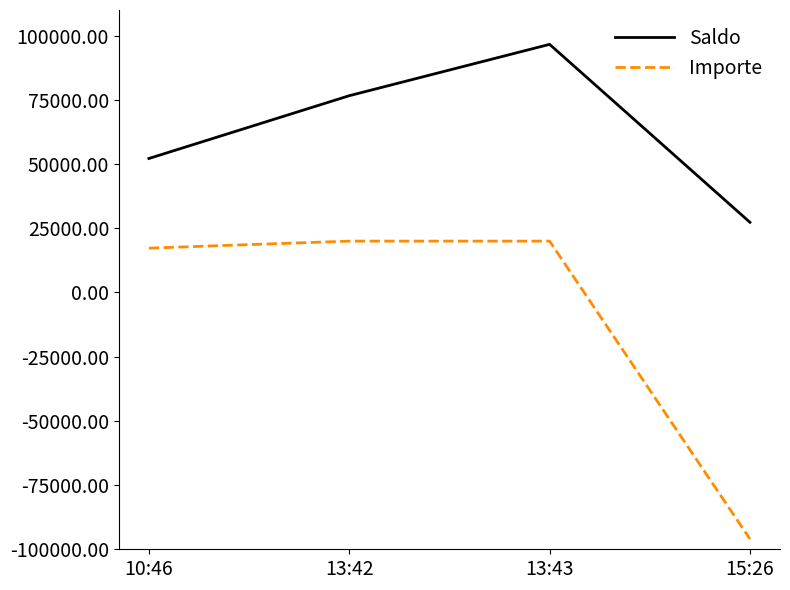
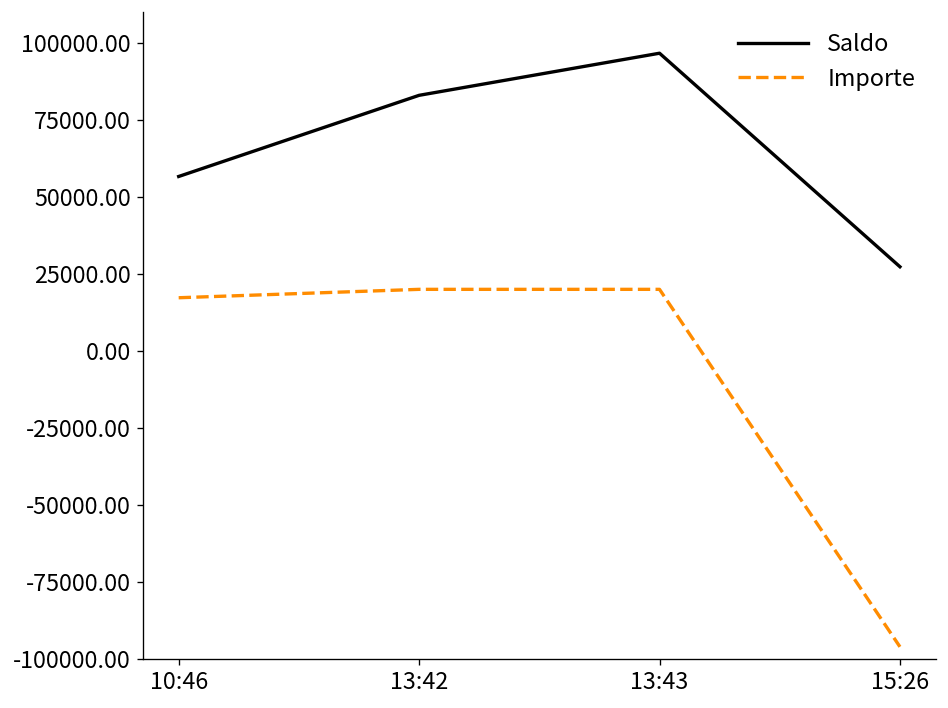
Saldo, 10:46: 52000 -> 57000
Saldo, 13:42: 77000 -> 83000
